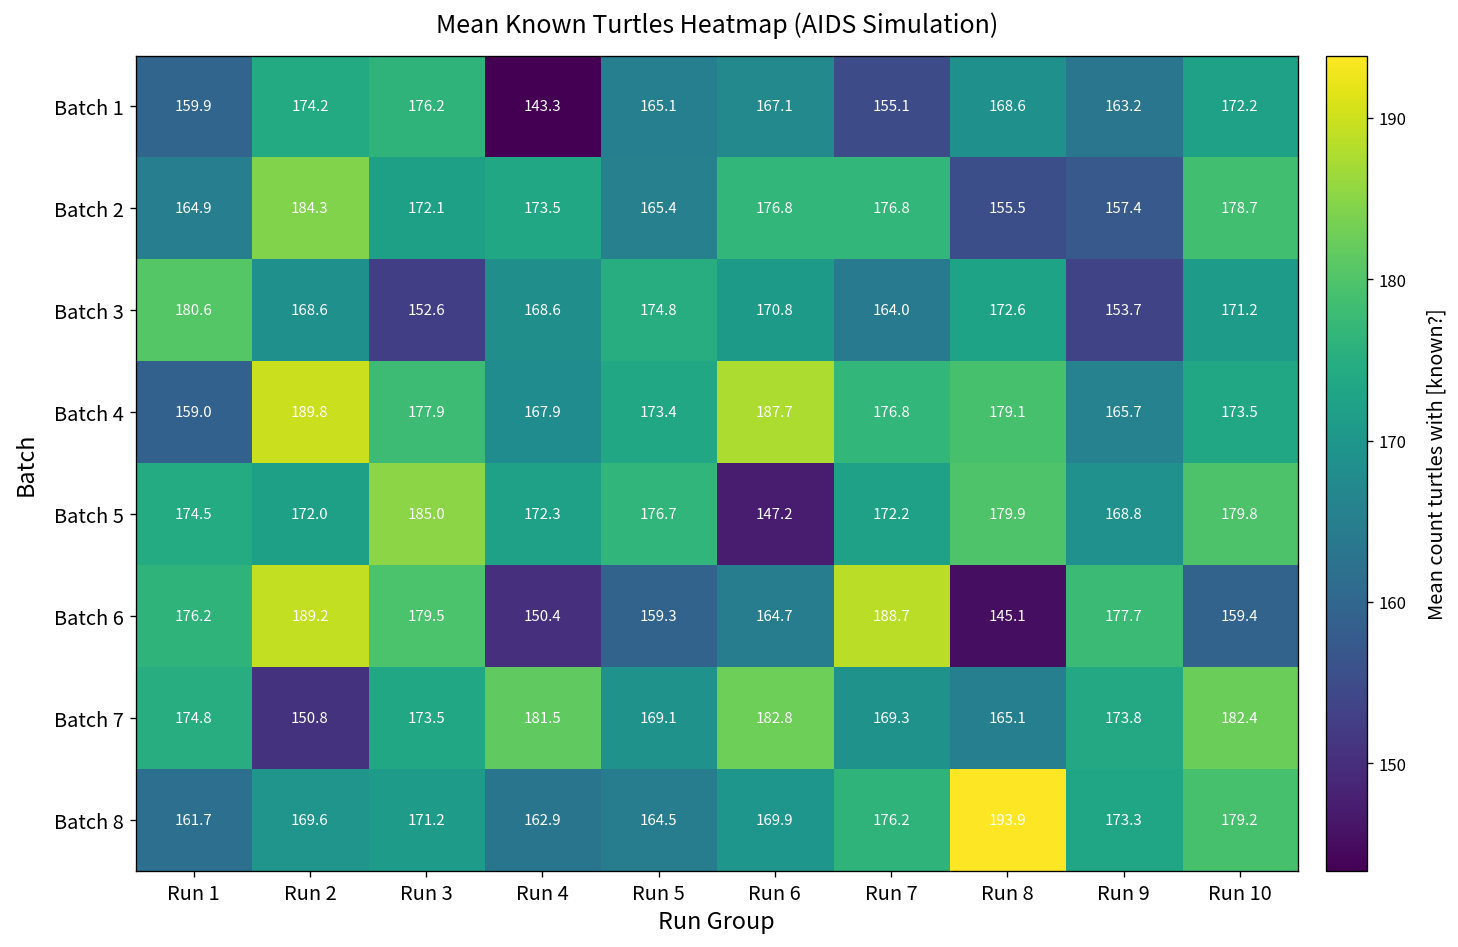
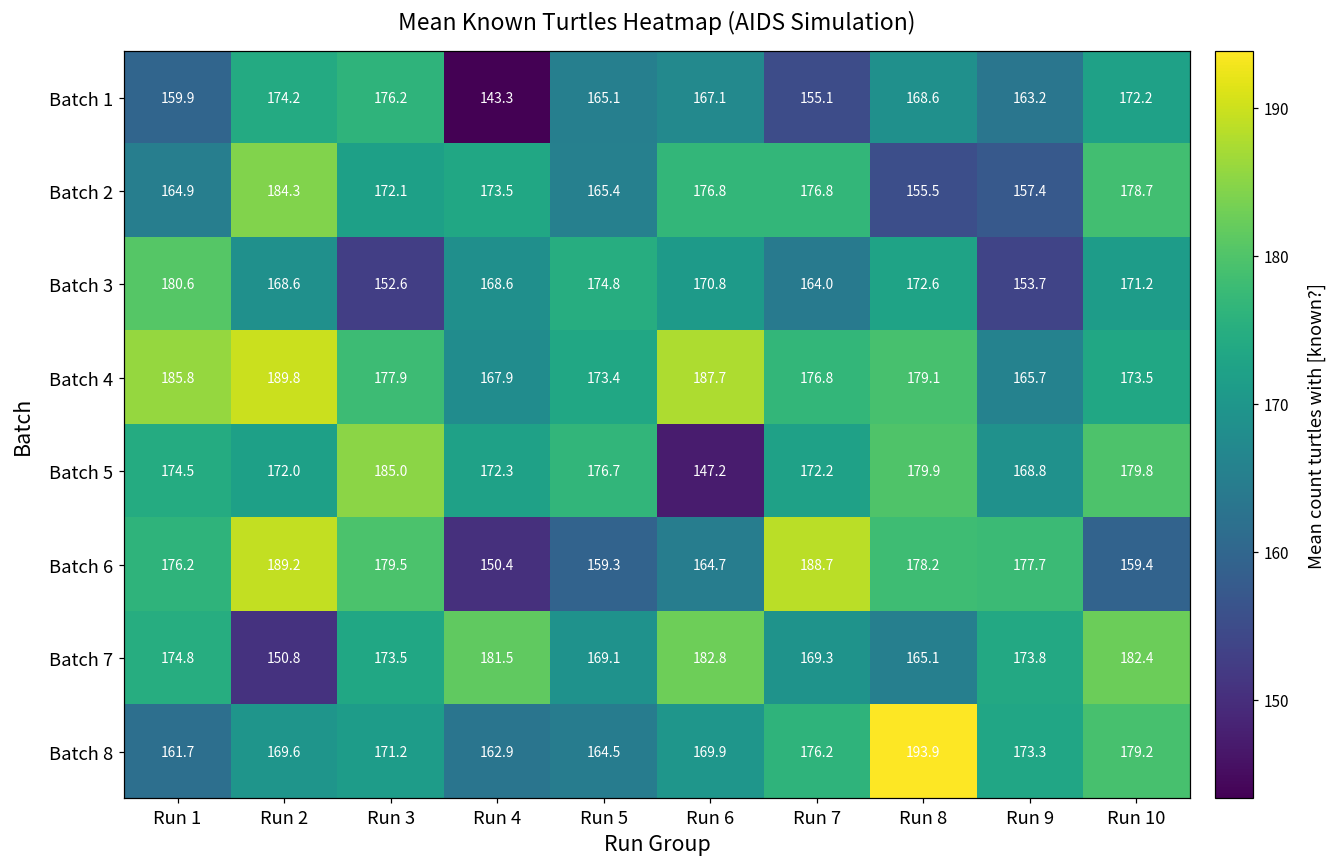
Batch 4, Run 1: 159.0 -> 185.8
Batch 6, Run 8: 145.1 -> 178.2
